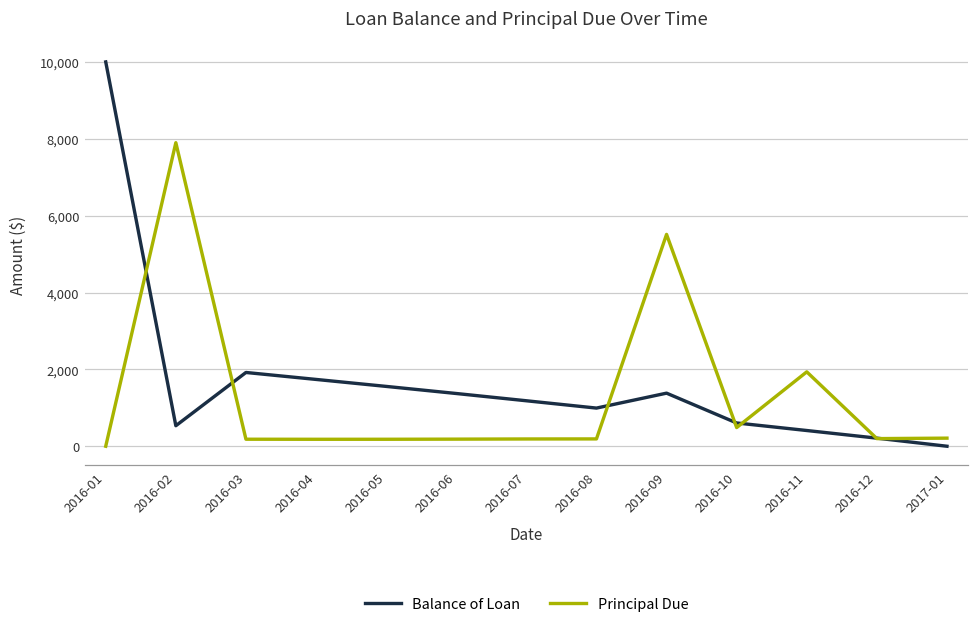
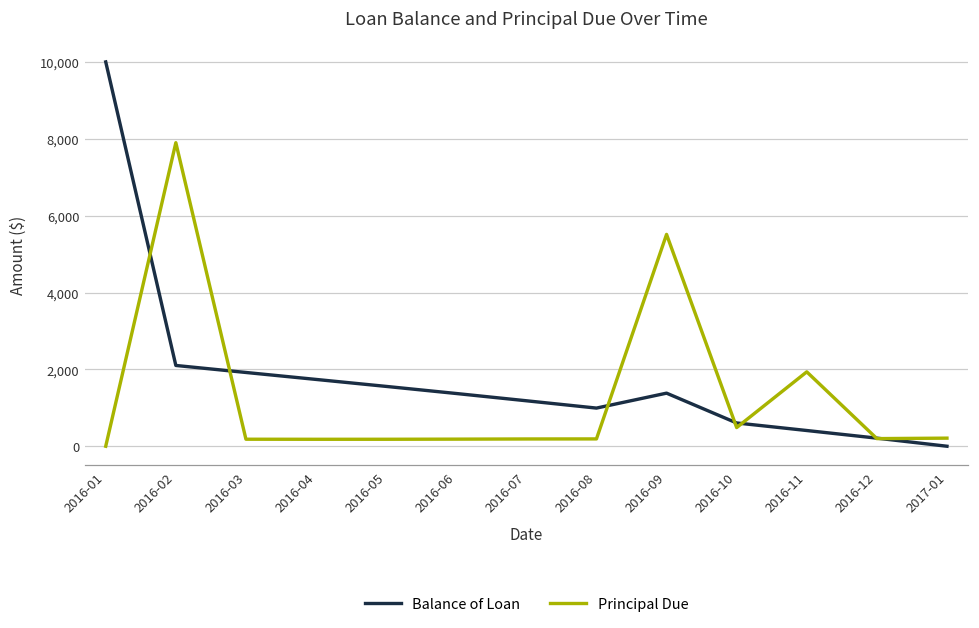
Balance of Loan, 2016-02: 500 -> 2,100
